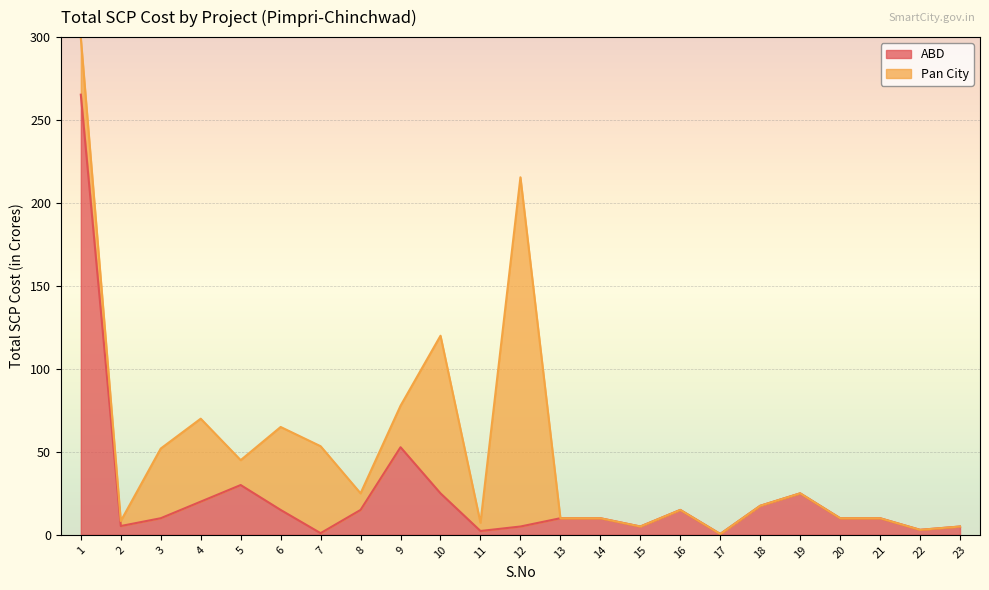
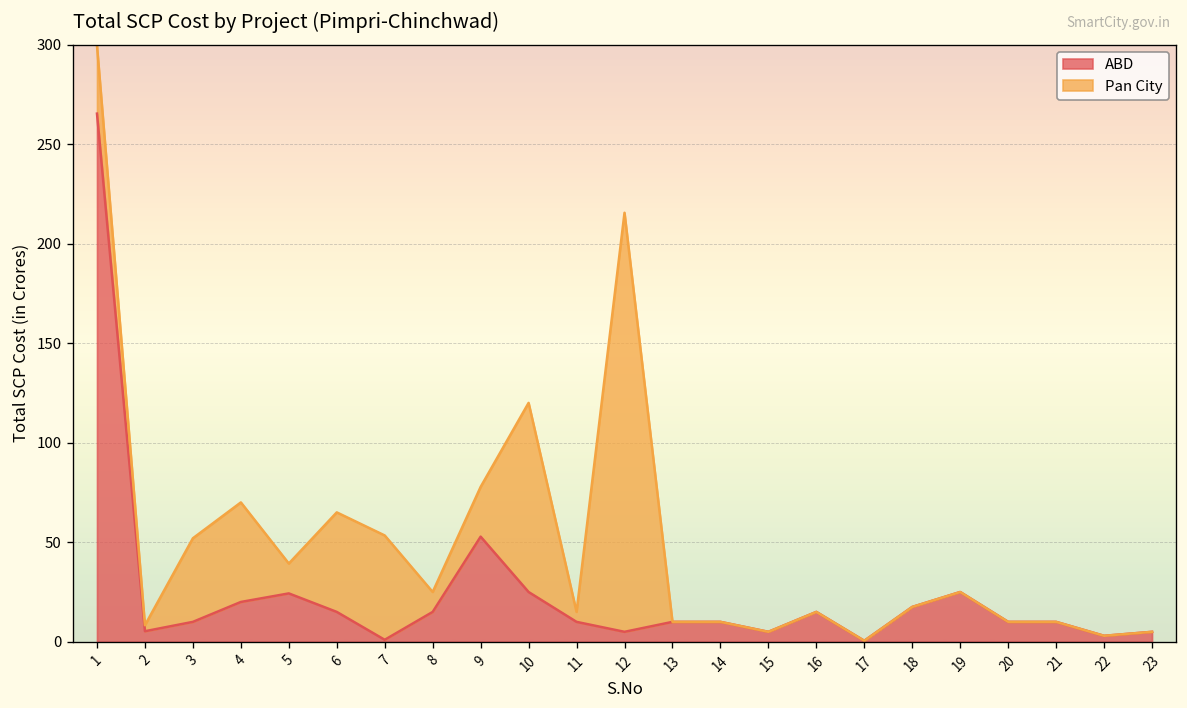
ABD, 5: 30 -> 24
ABD, 11: 2 -> 10
